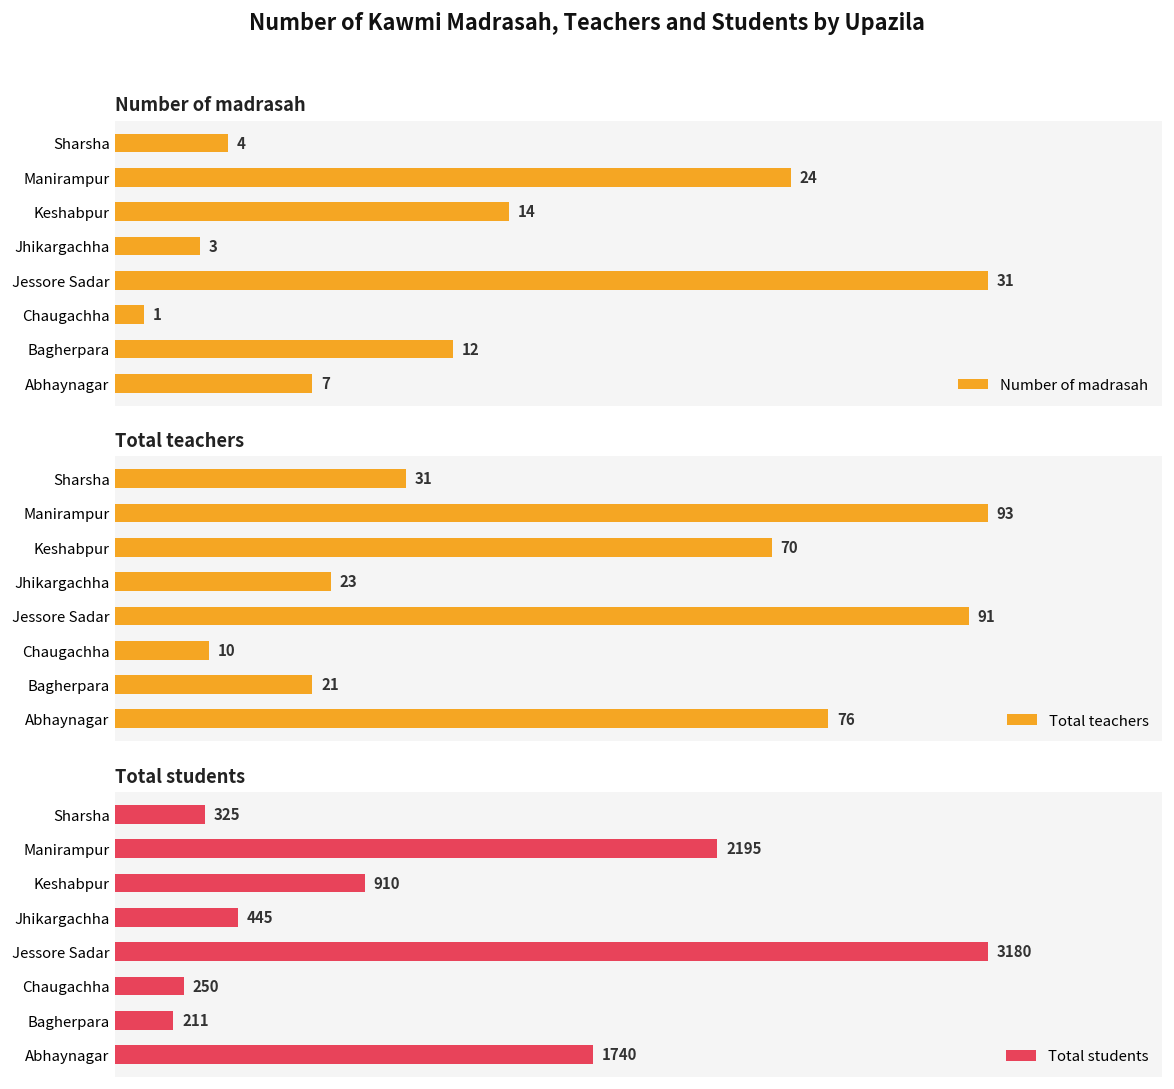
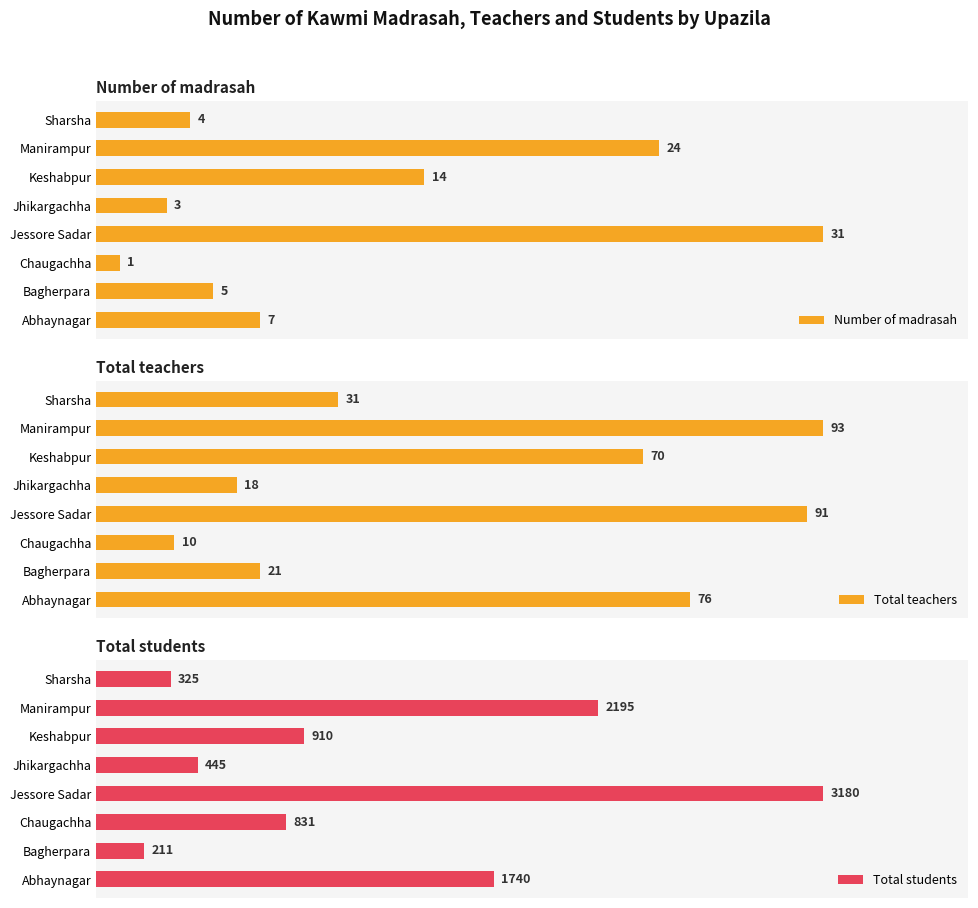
Number of madrasah, Bagherpara: 12 -> 5
Total teachers, Jhikargachha: 23 -> 18
Total students, Chaugachha: 250 -> 831
